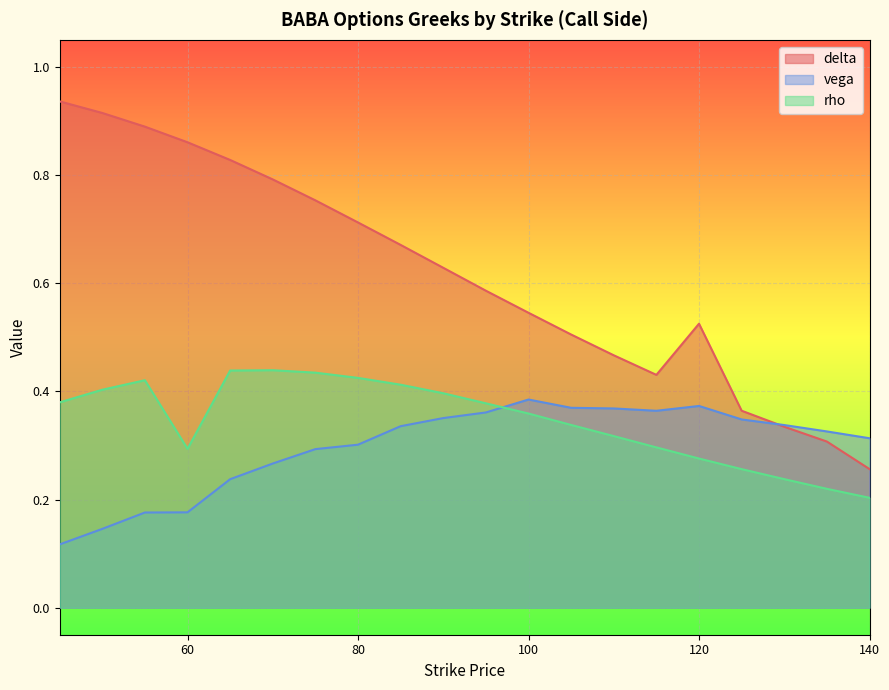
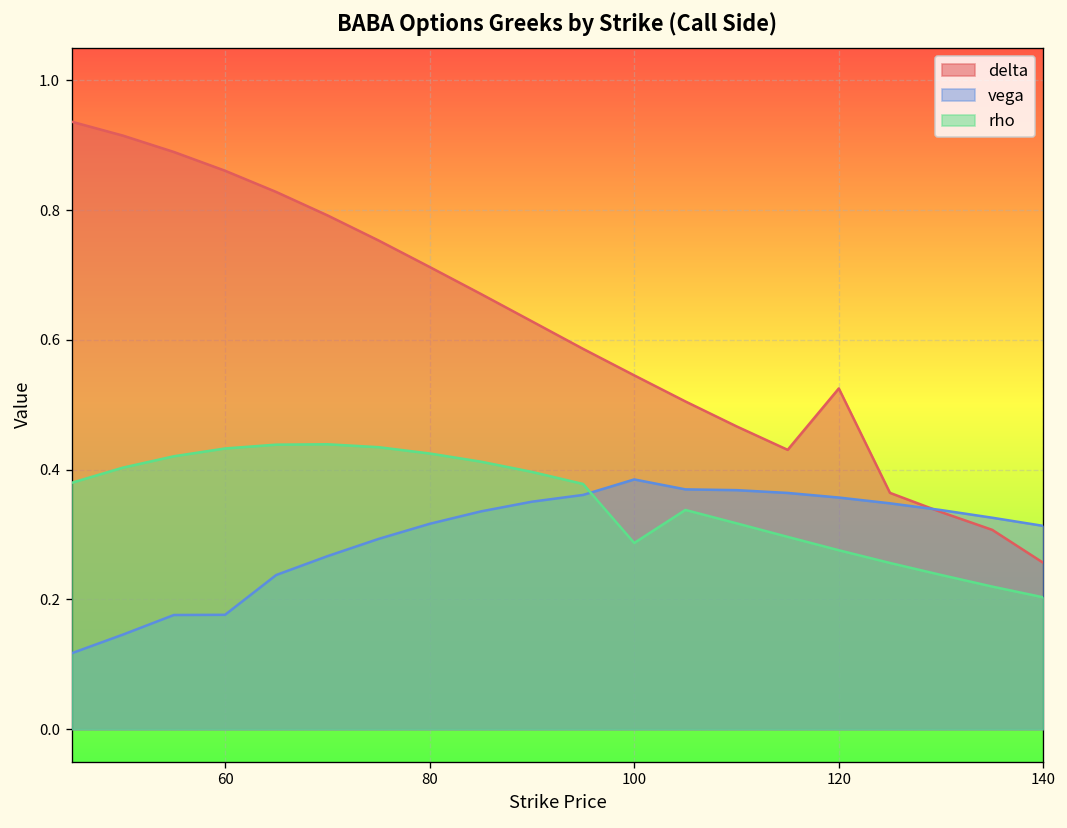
rho, 60: 0.29 -> 0.43
vega, 80: 0.30 -> 0.32
rho, 100: 0.36 -> 0.29
vega, 120: 0.37 -> 0.36
